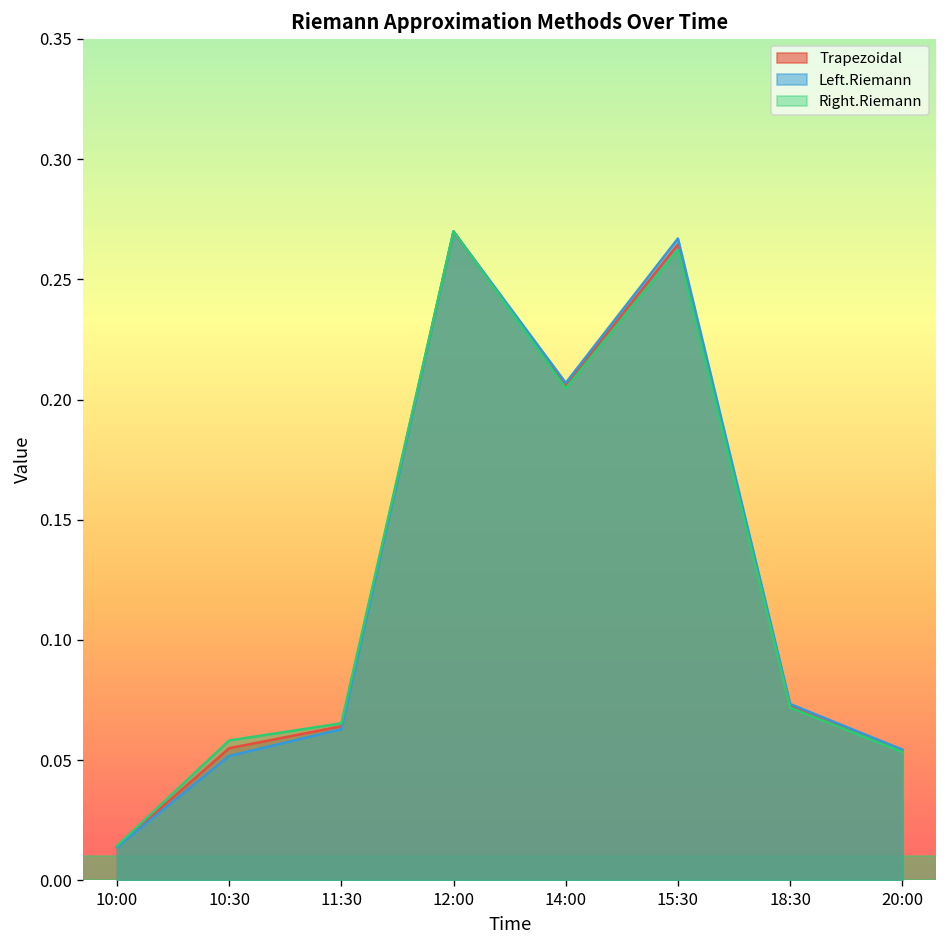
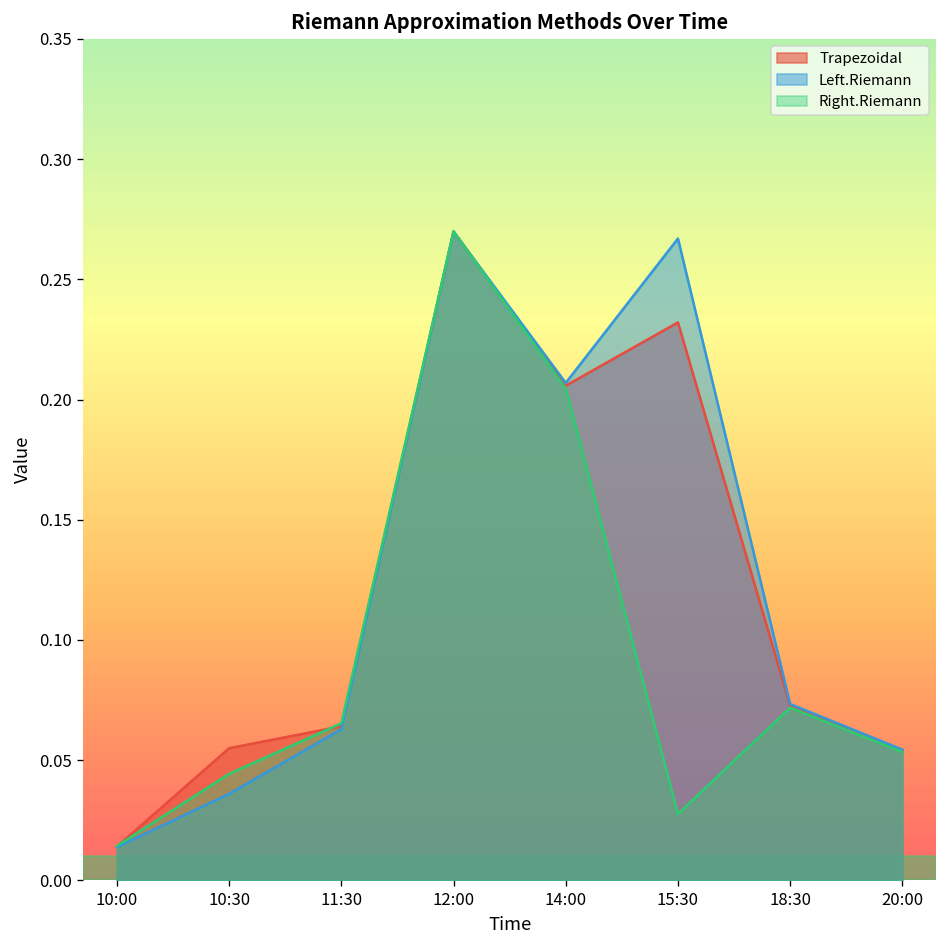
Left.Riemann, 10:30: 0.052 -> 0.036
Right.Riemann, 10:30: 0.058 -> 0.044
Trapezoidal, 15:30: 0.265 -> 0.232
Right.Riemann, 15:30: 0.262 -> 0.028
